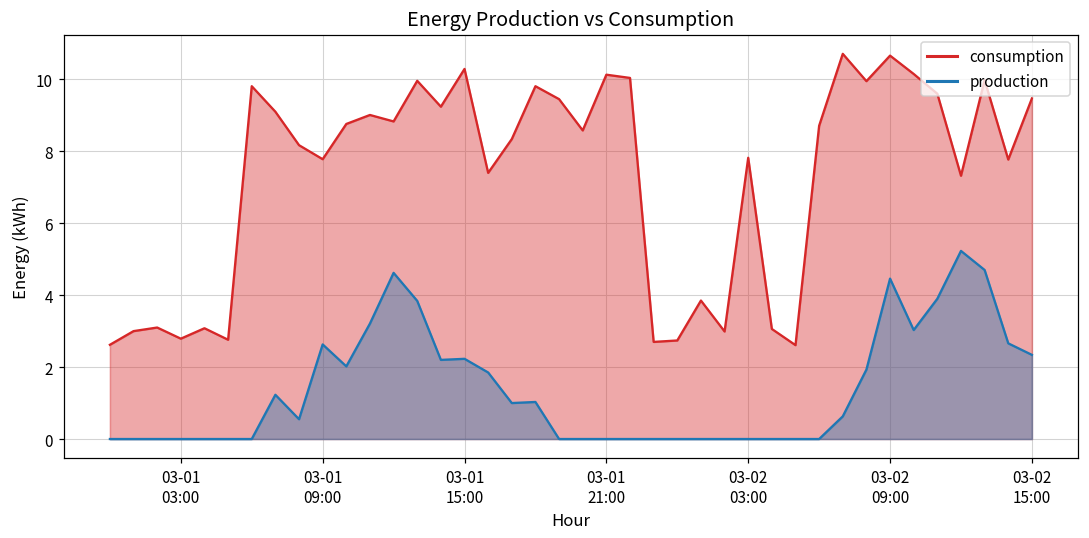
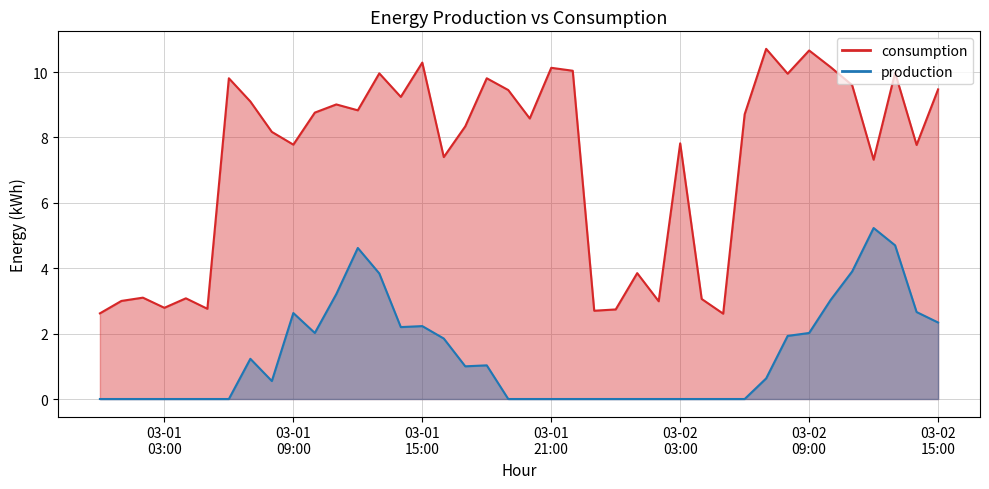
production, 03-02 09:00: 4.5 -> 2.0
